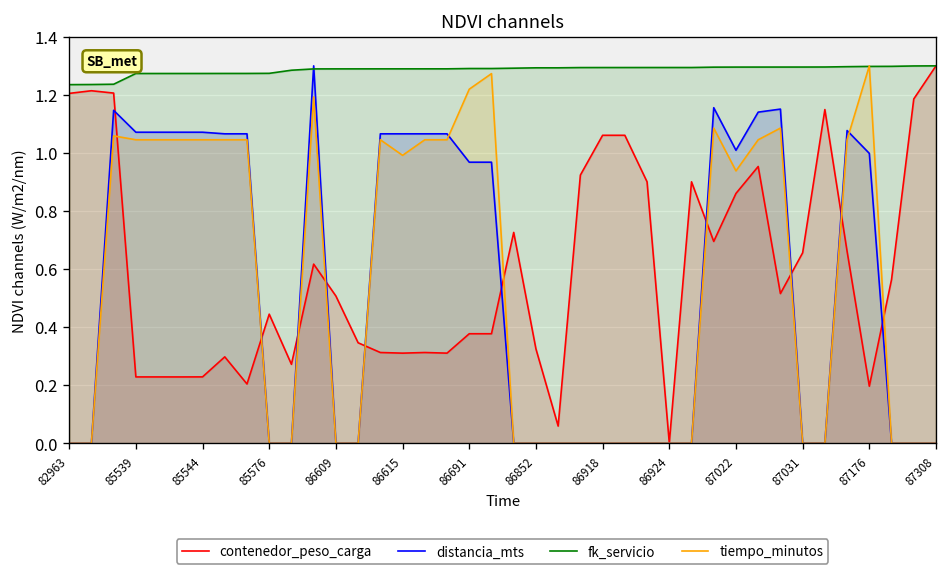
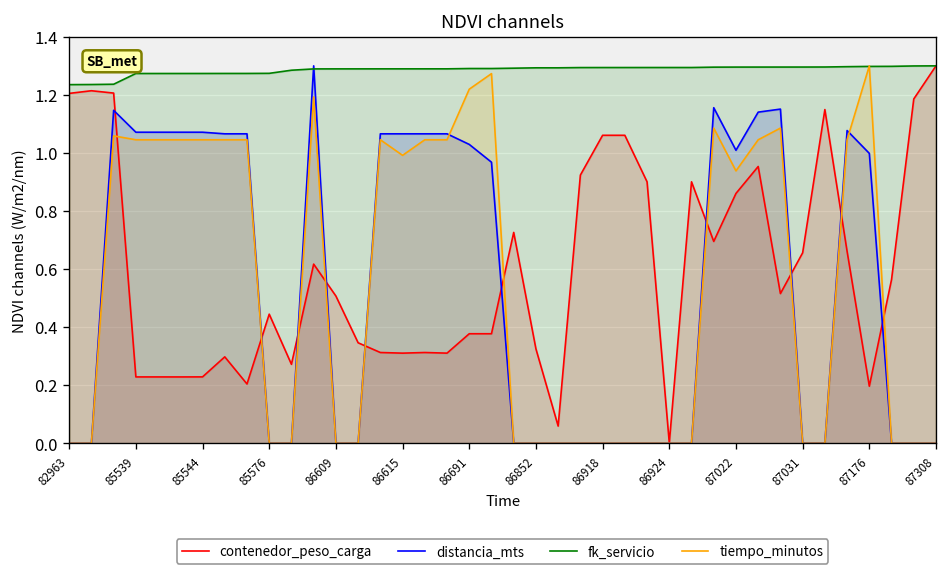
distancia_mts, 86691: 0.97 -> 1.03
